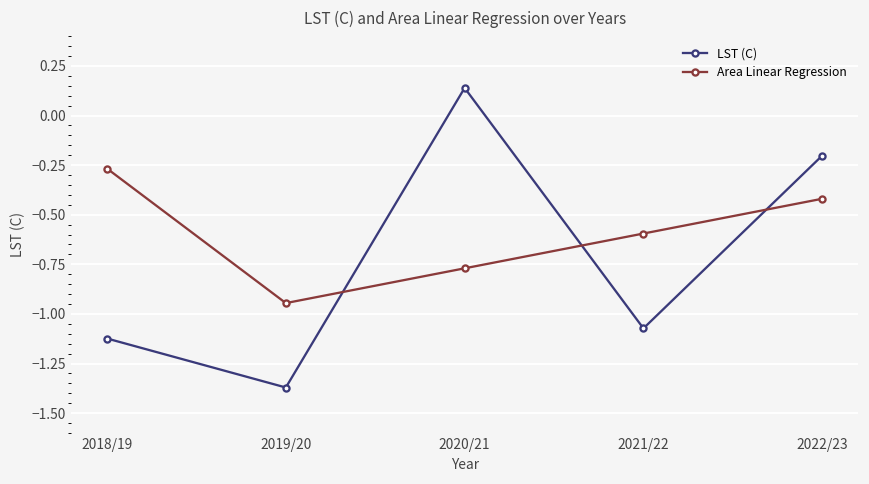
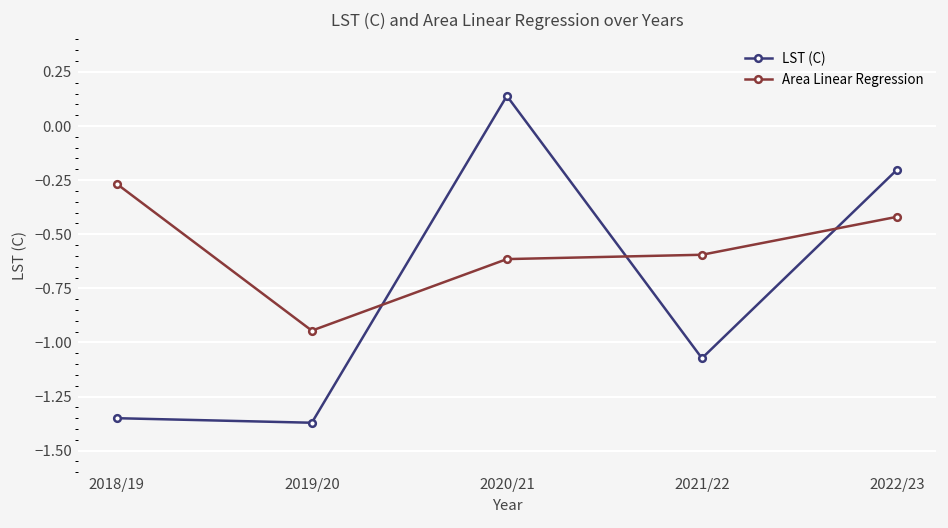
LST (C), 2018/19: -1.12 -> -1.35
Area Linear Regression, 2020/21: -0.77 -> -0.61
